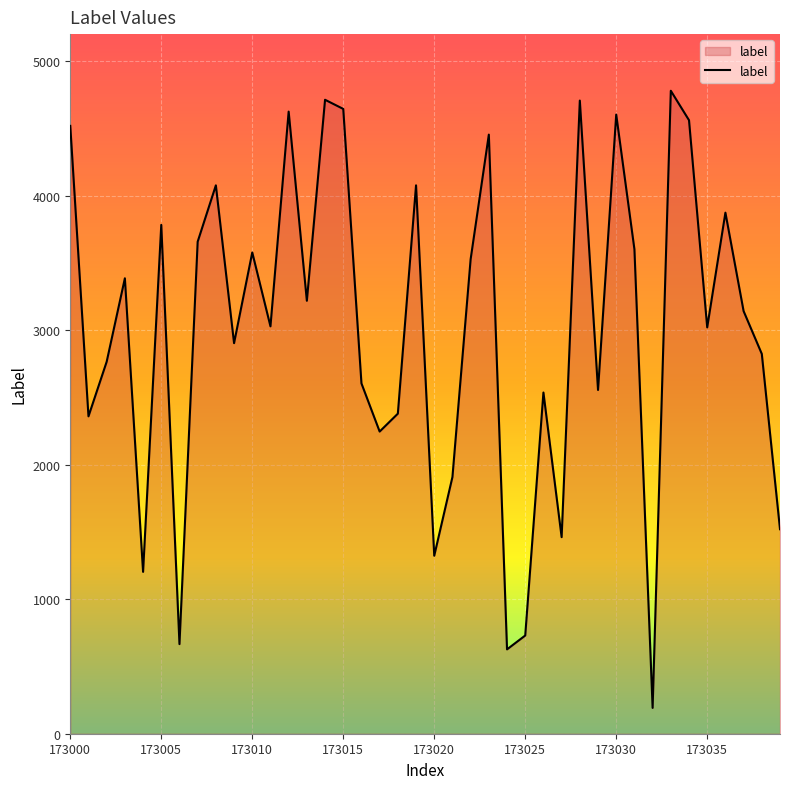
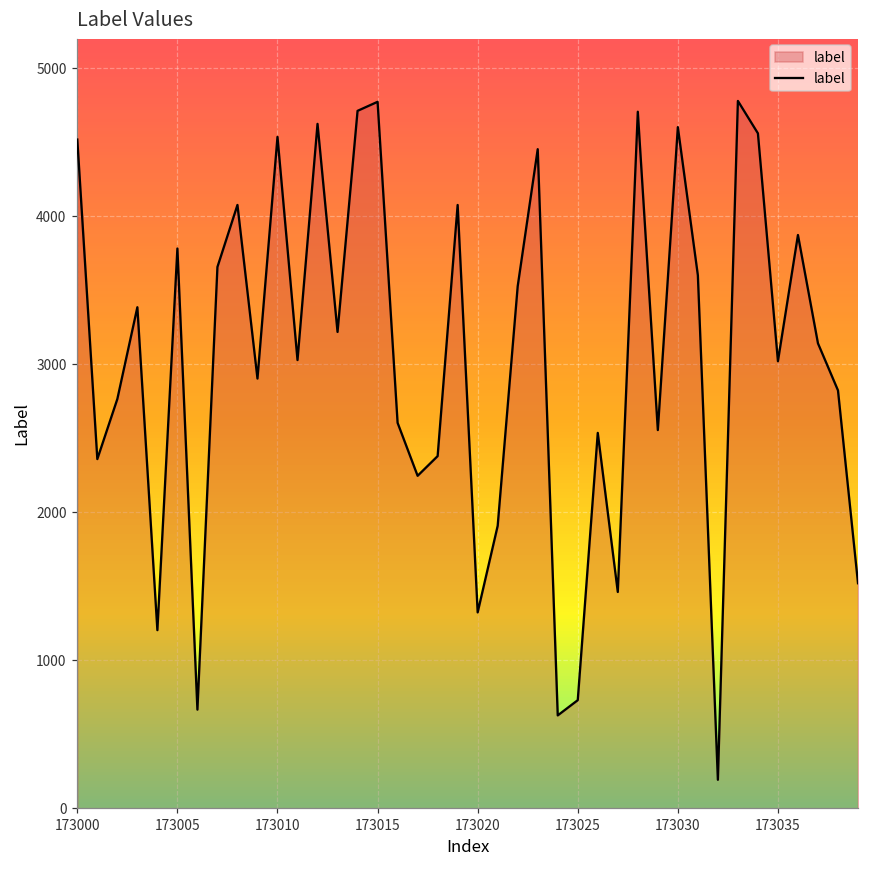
173010: 3580 -> 4540
173015: 4640 -> 4770
